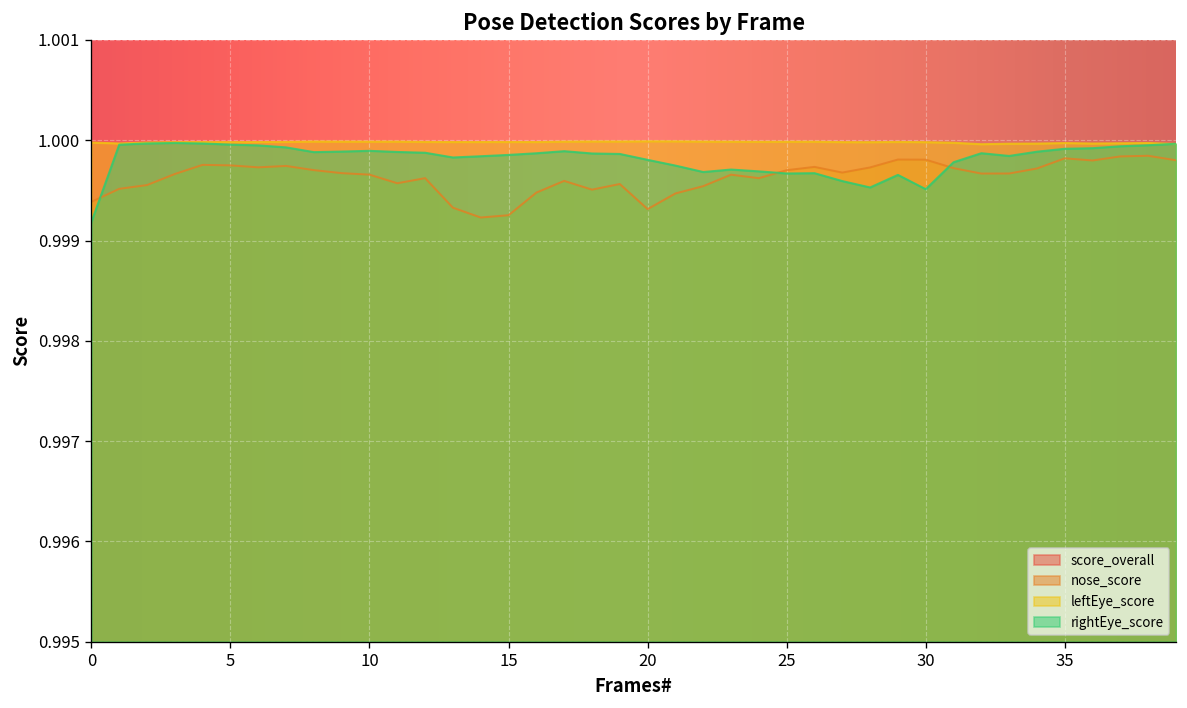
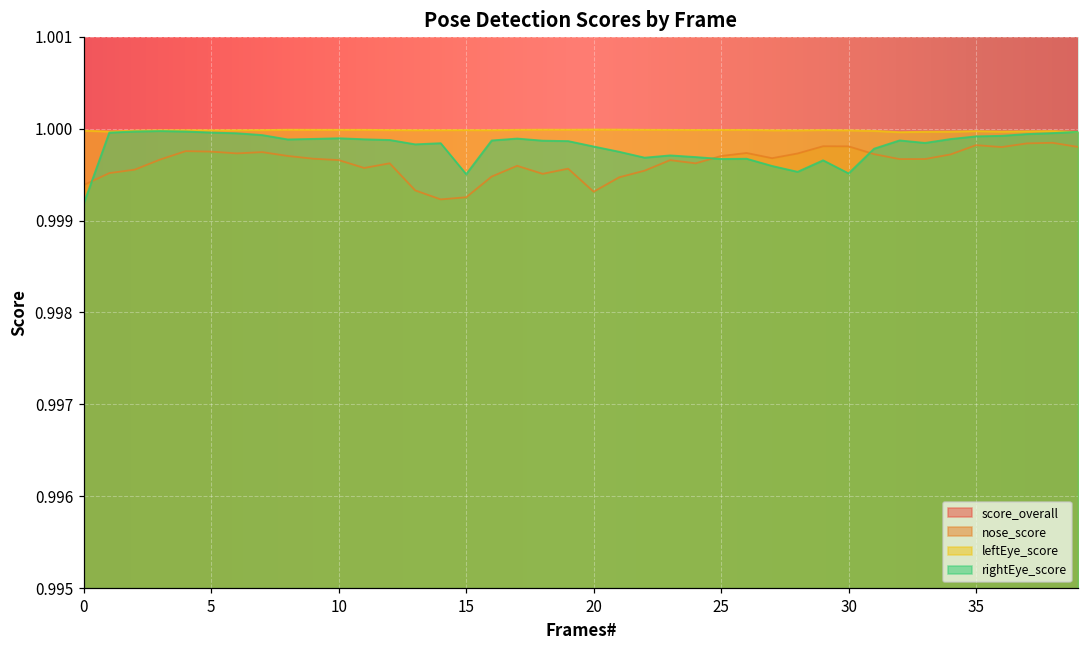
rightEye_score, 15: 0.9999 -> 0.9995
